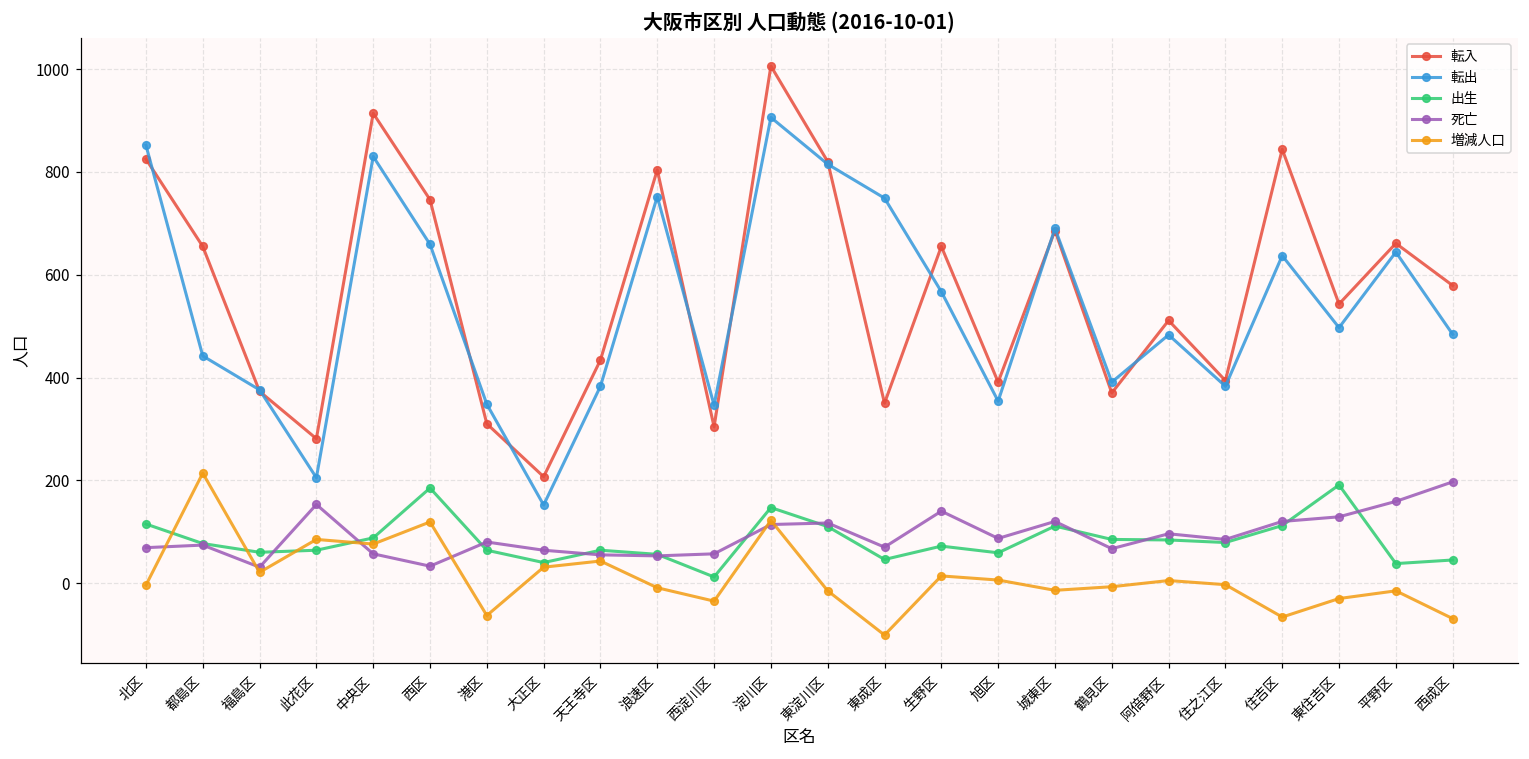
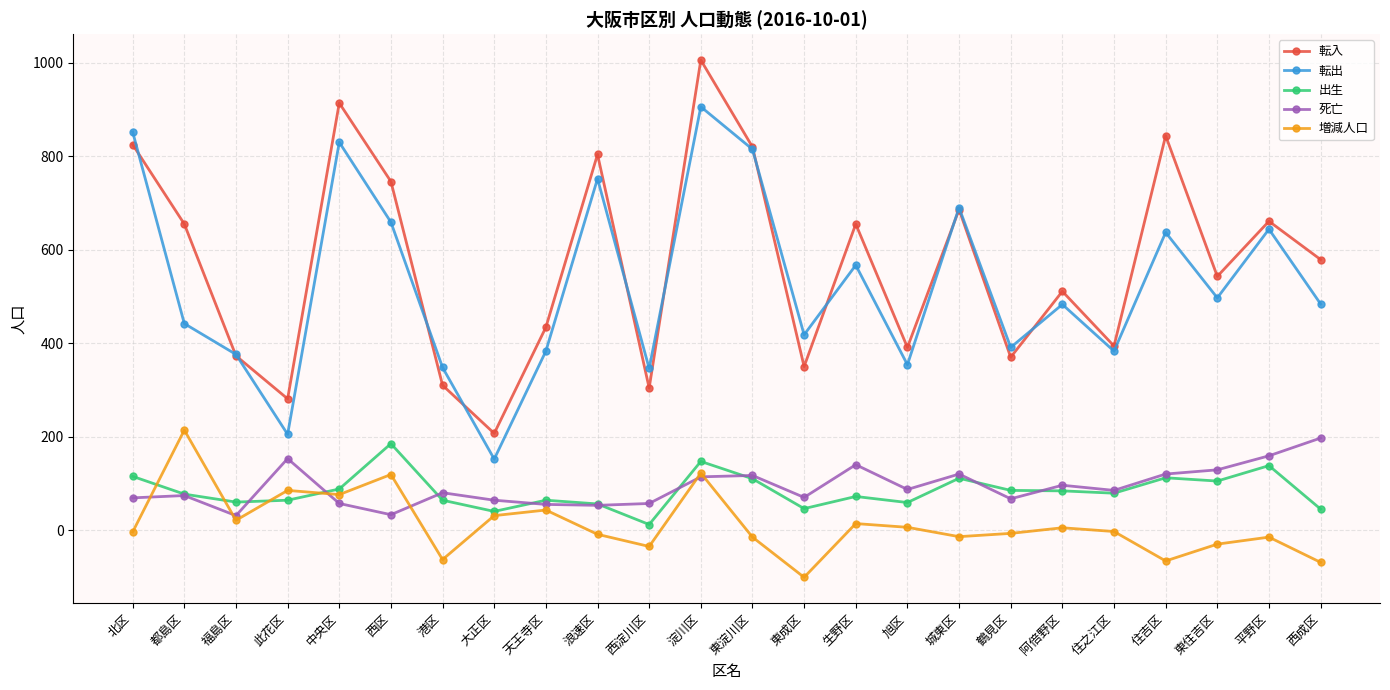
転出, 東成区: 750 -> 420
出生, 東住吉区: 190 -> 110
出生, 平野区: 40 -> 140
